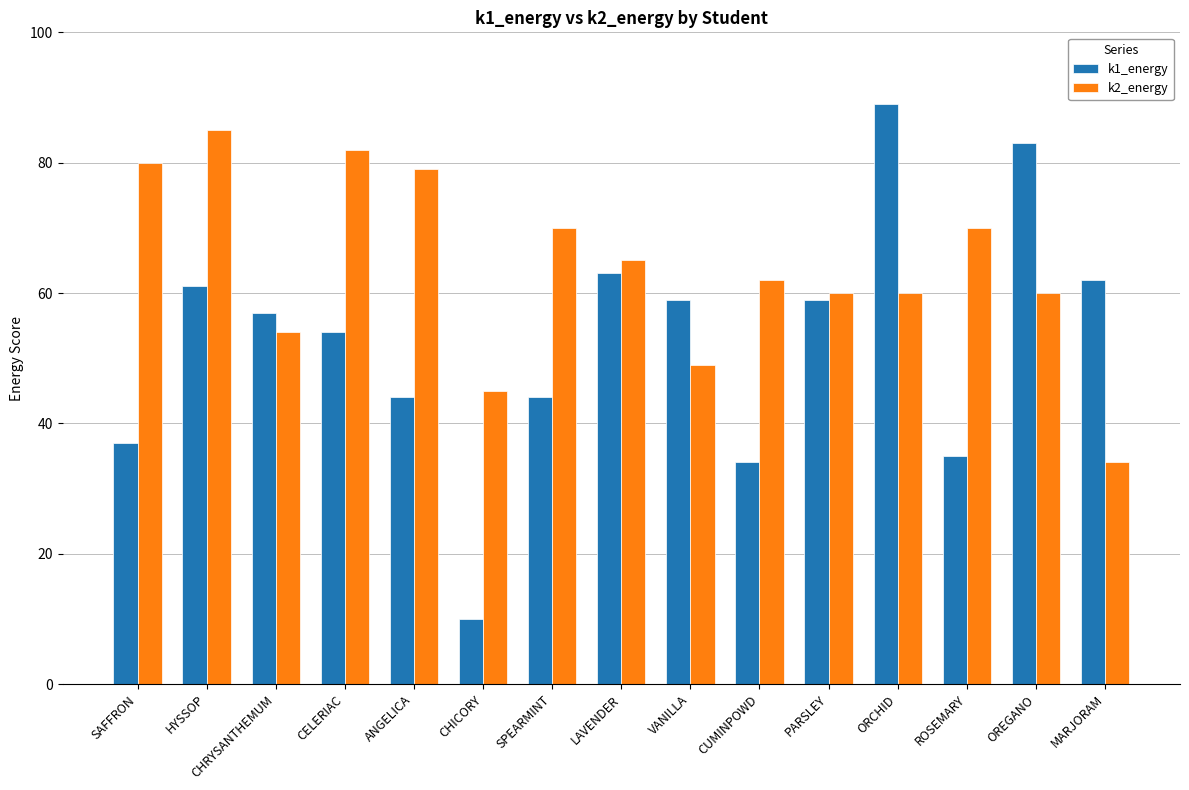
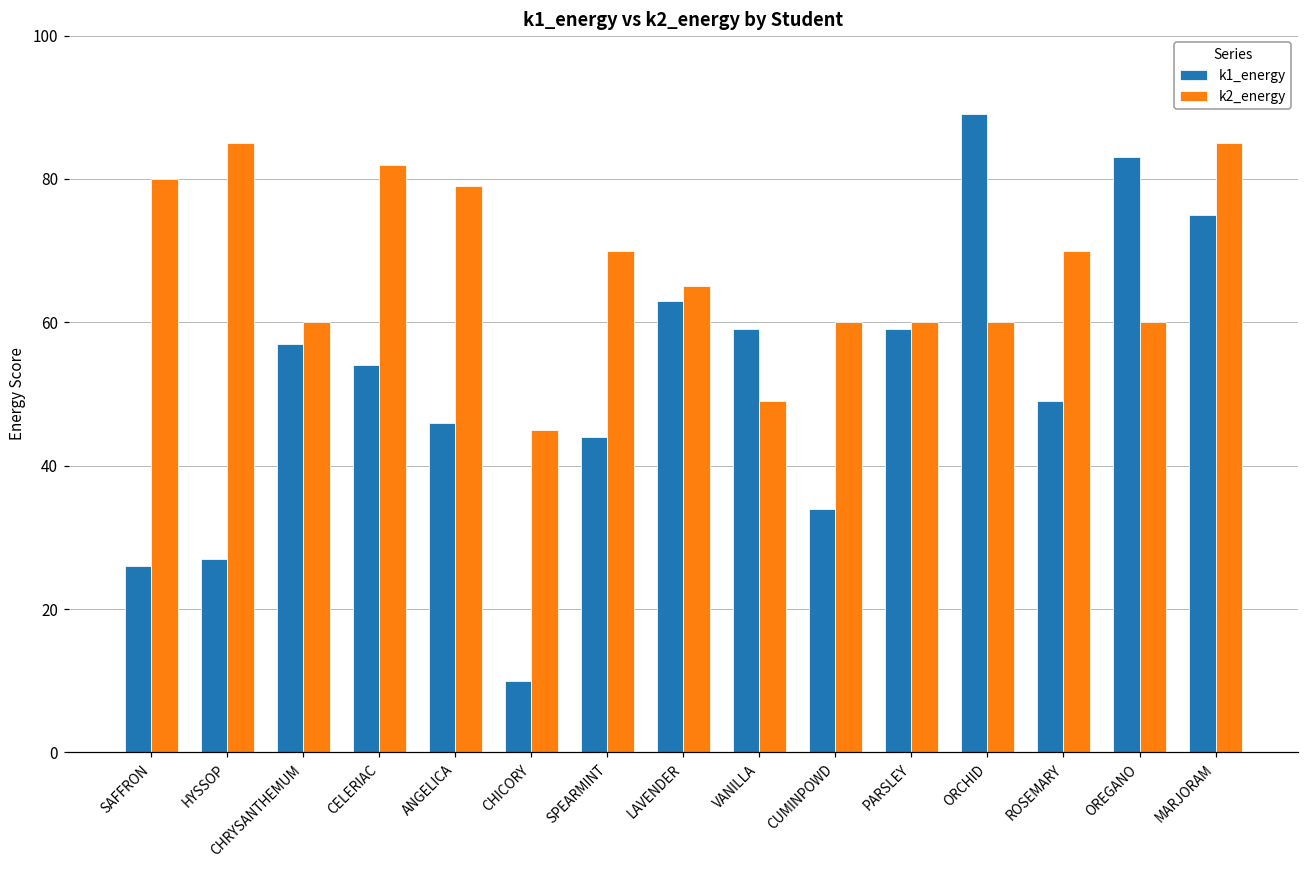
k1_energy, SAFFRON: 37 -> 26
k1_energy, HYSSOP: 61 -> 27
k2_energy, CHRYSANTHEMUM: 54 -> 60
k1_energy, ANGELICA: 44 -> 46
k2_energy, CUMINPOWD: 62 -> 60
k1_energy, ROSEMARY: 35 -> 49
k1_energy, MARJORAM: 62 -> 75
k2_energy, MARJORAM: 34 -> 85
